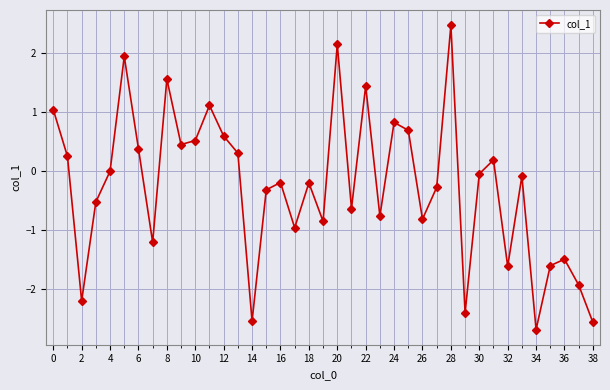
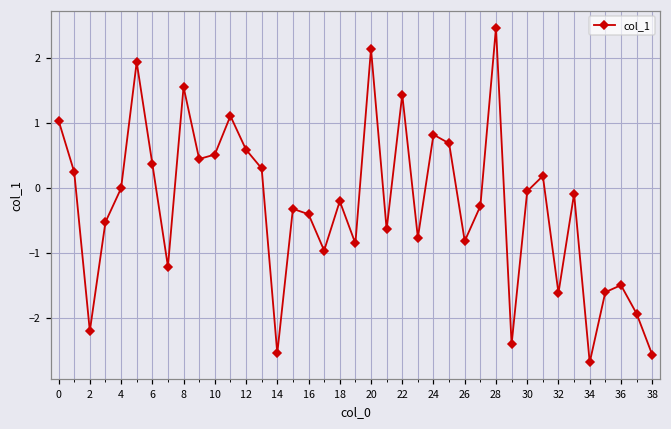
16: -0.2 -> -0.4
